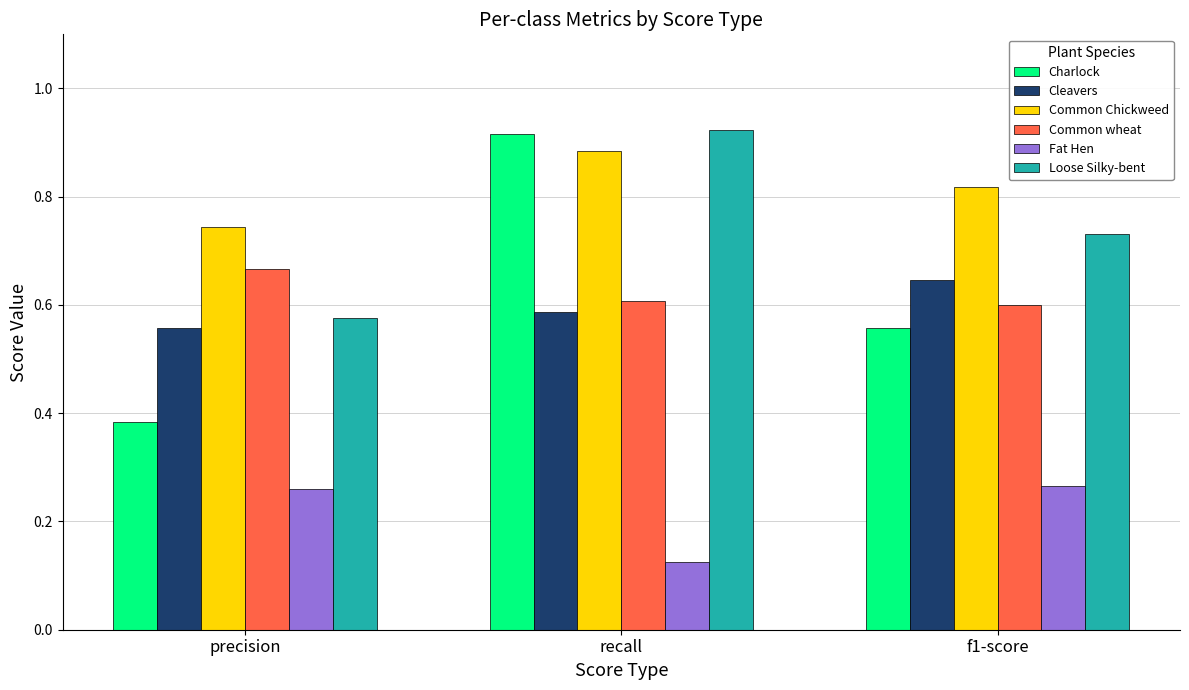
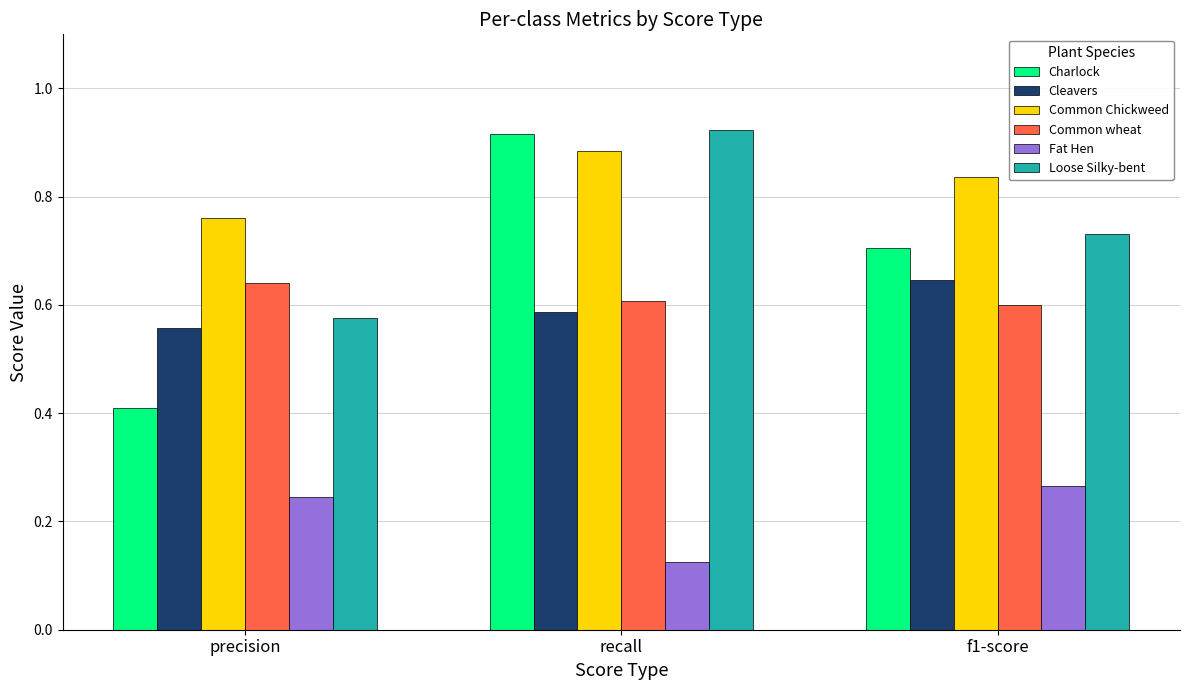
Charlock, precision: 0.38 -> 0.41
Common Chickweed, precision: 0.74 -> 0.76
Common wheat, precision: 0.67 -> 0.64
Fat Hen, precision: 0.26 -> 0.24
Charlock, f1-score: 0.56 -> 0.71
Common Chickweed, f1-score: 0.82 -> 0.84
